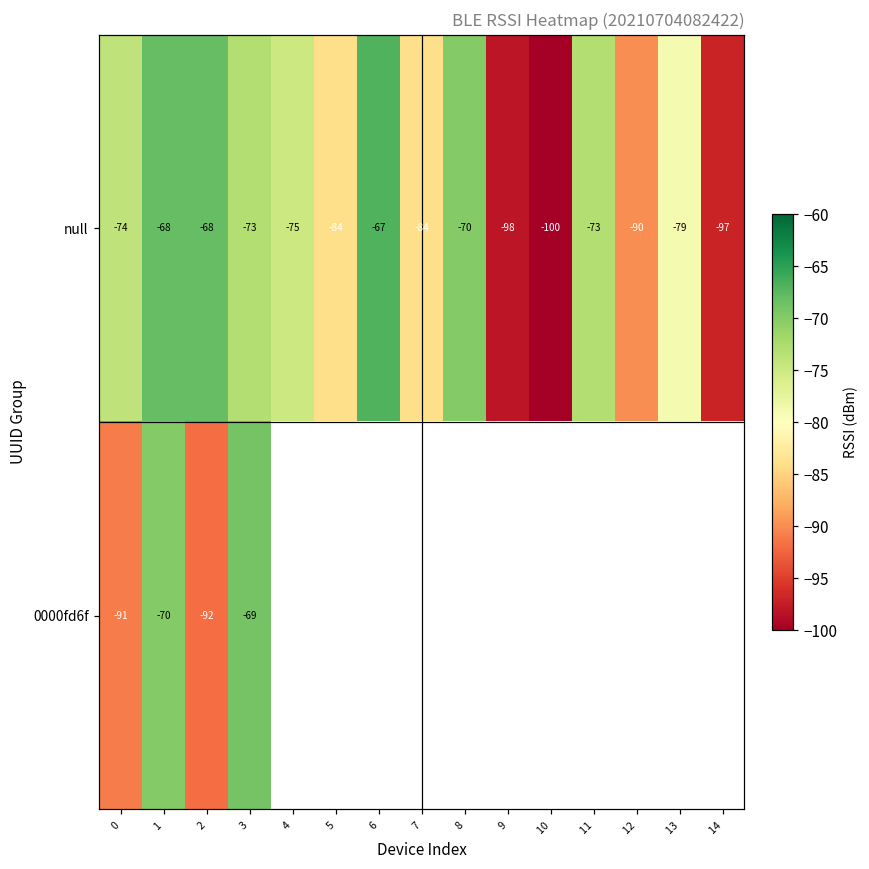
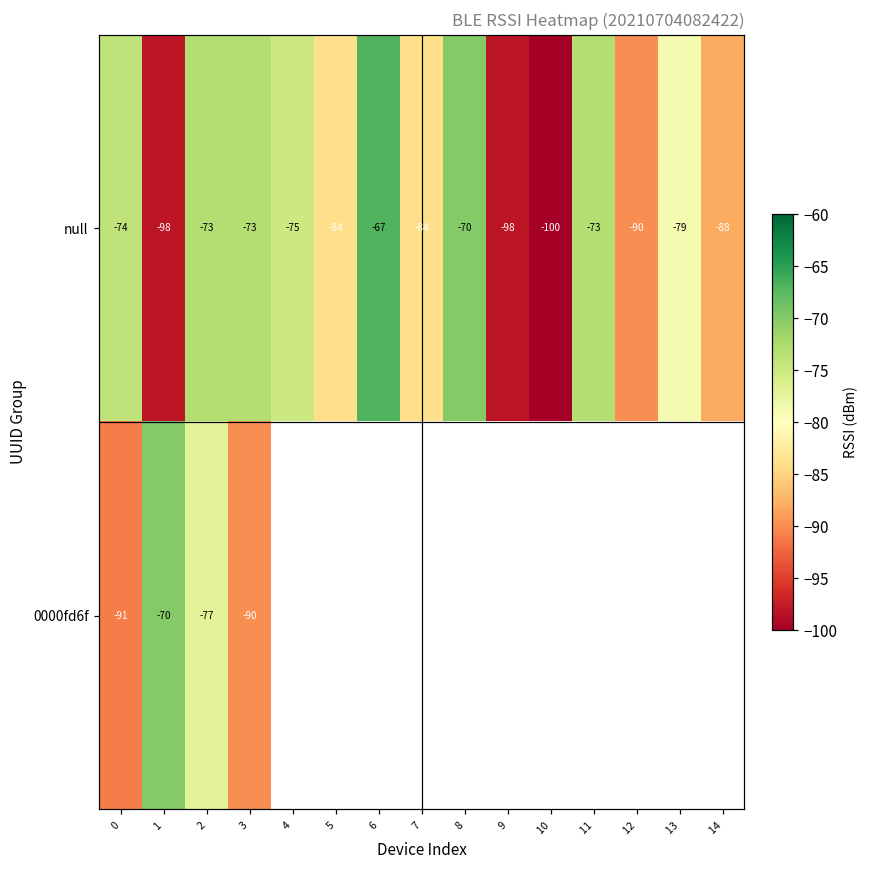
null, 1: -68 -> -98
null, 2: -68 -> -73
null, 14: -97 -> -88
0000fd6f, 2: -92 -> -77
0000fd6f, 3: -69 -> -90
